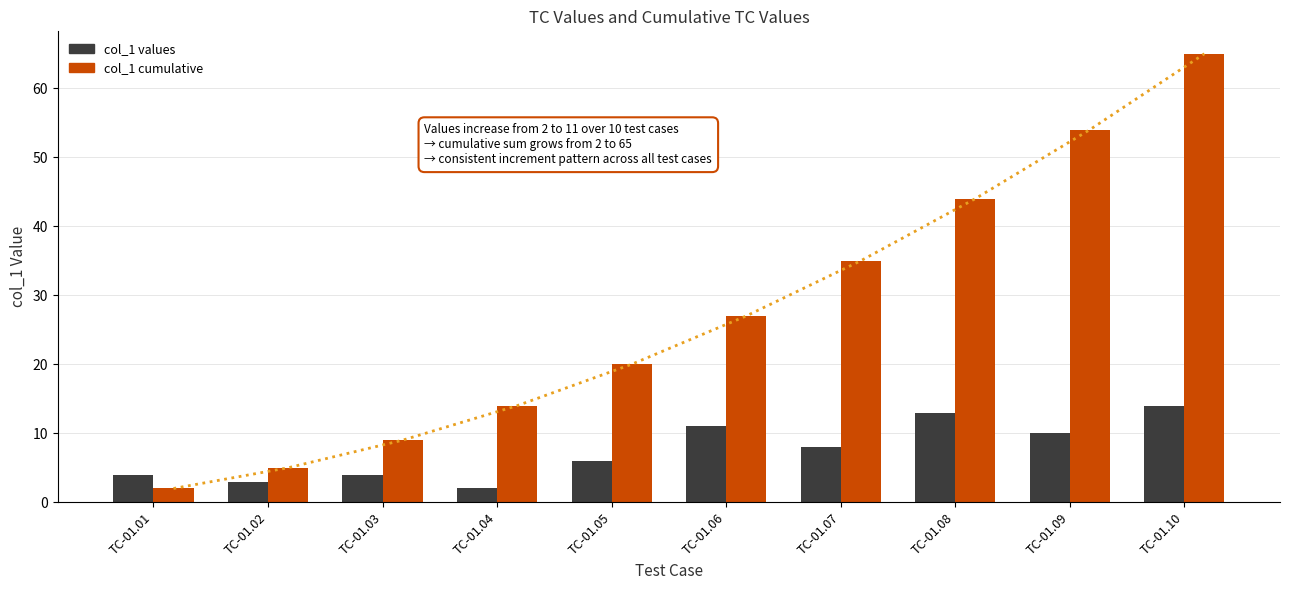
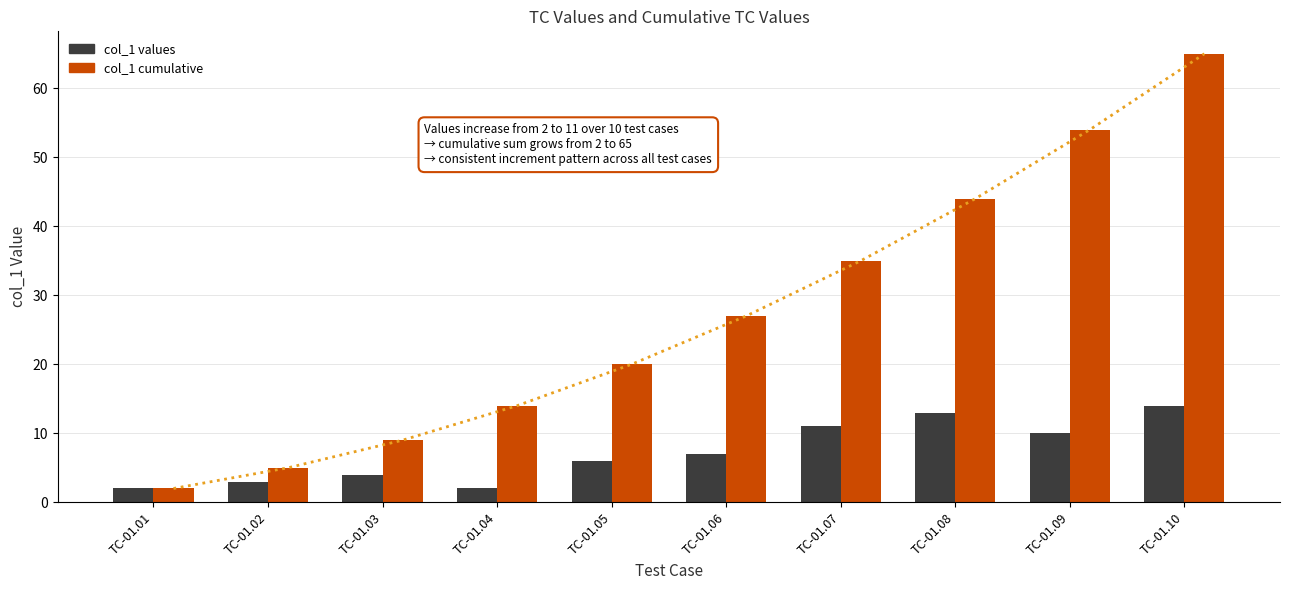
col_1 values, TC-01.01: 4 -> 2
col_1 values, TC-01.06: 11 -> 7
col_1 values, TC-01.07: 8 -> 11
